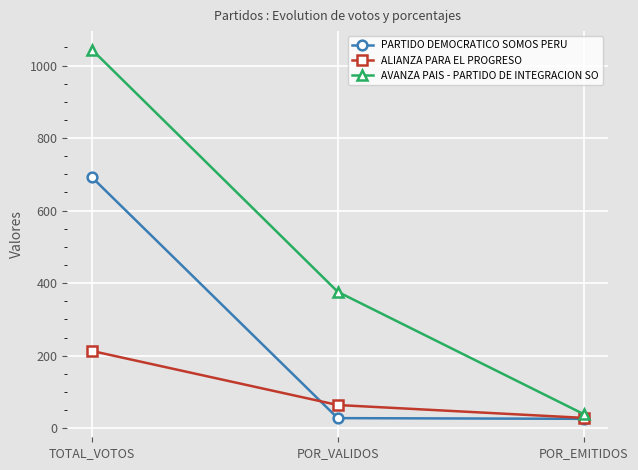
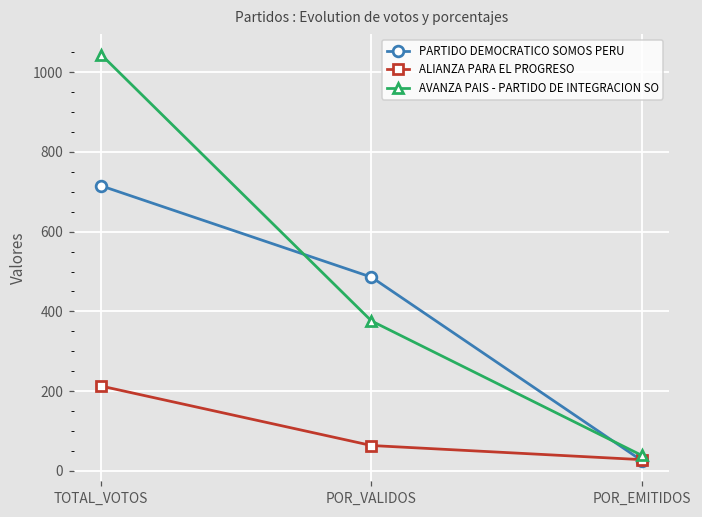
PARTIDO DEMOCRATICO SOMOS PERU, TOTAL_VOTOS: 690 -> 720
PARTIDO DEMOCRATICO SOMOS PERU, POR_VALIDOS: 30 -> 490
